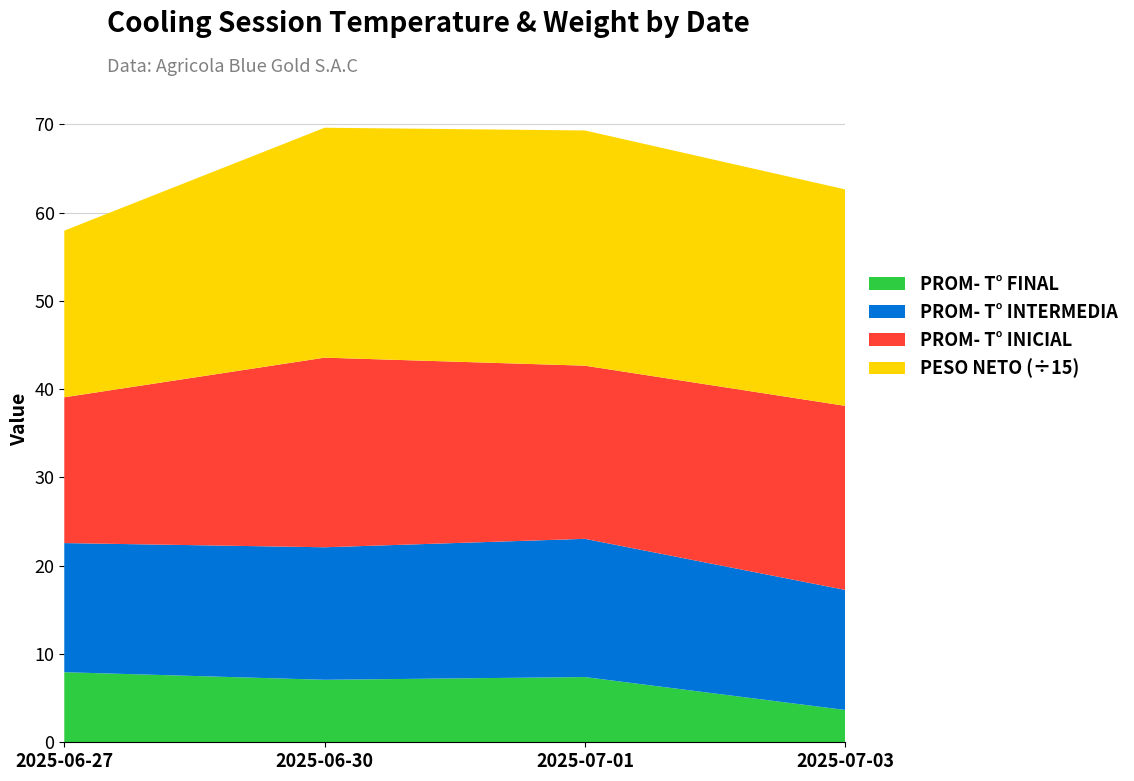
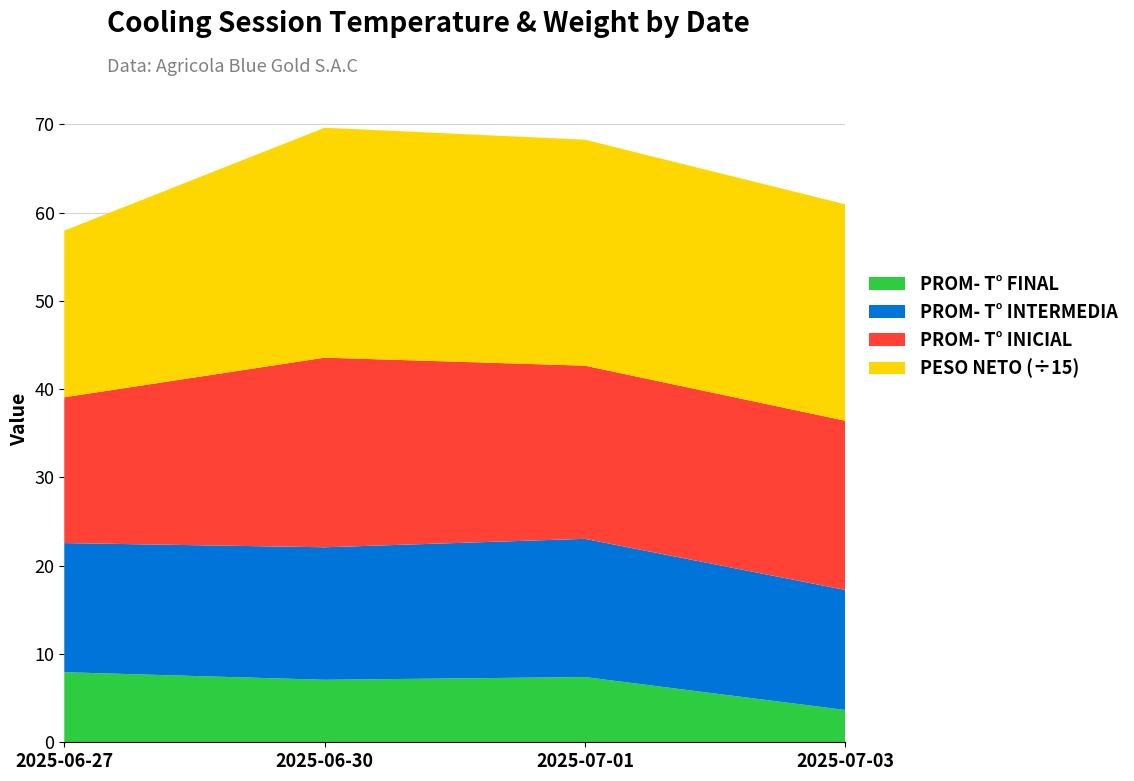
PESO NETO (÷15), 2025-07-01: 27 -> 26
PROM- T° INICIAL, 2025-07-03: 21 -> 19
